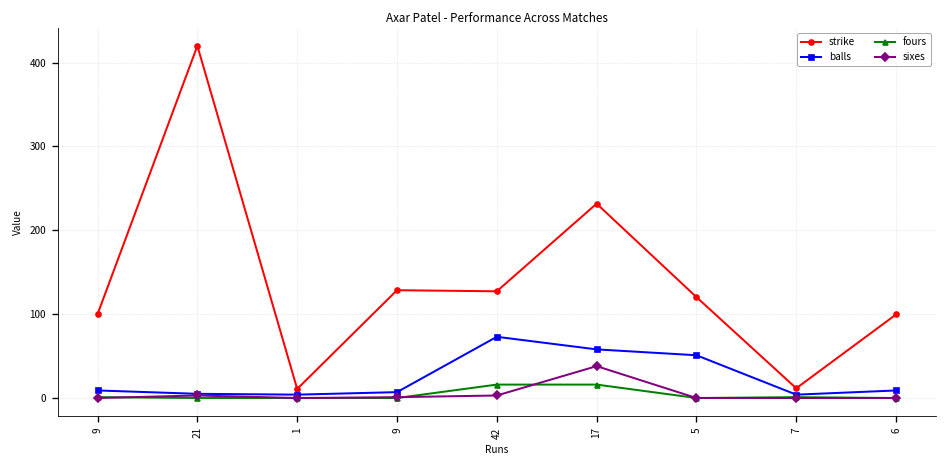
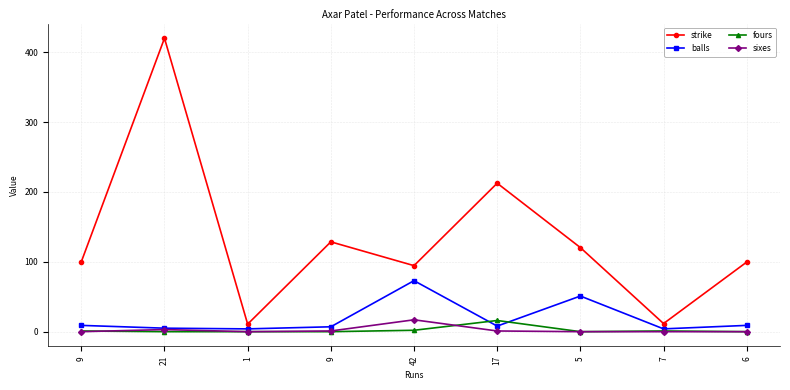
strike, 42: 130 -> 90
fours, 42: 20 -> 0
sixes, 42: 0 -> 20
strike, 17: 230 -> 210
balls, 17: 60 -> 10
sixes, 17: 40 -> 0
